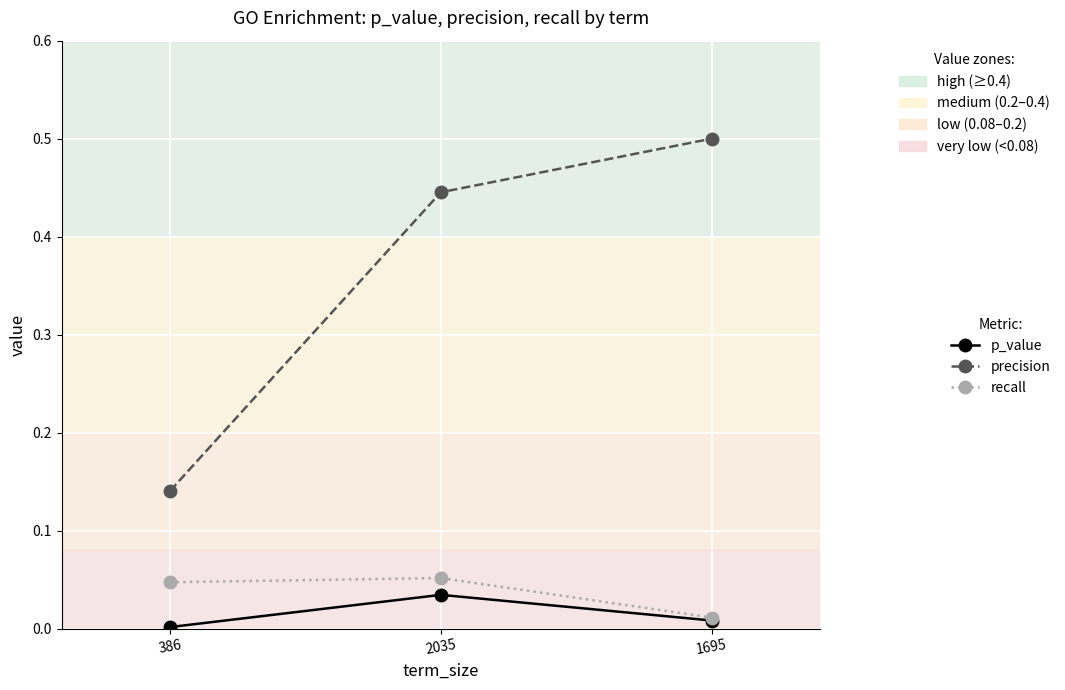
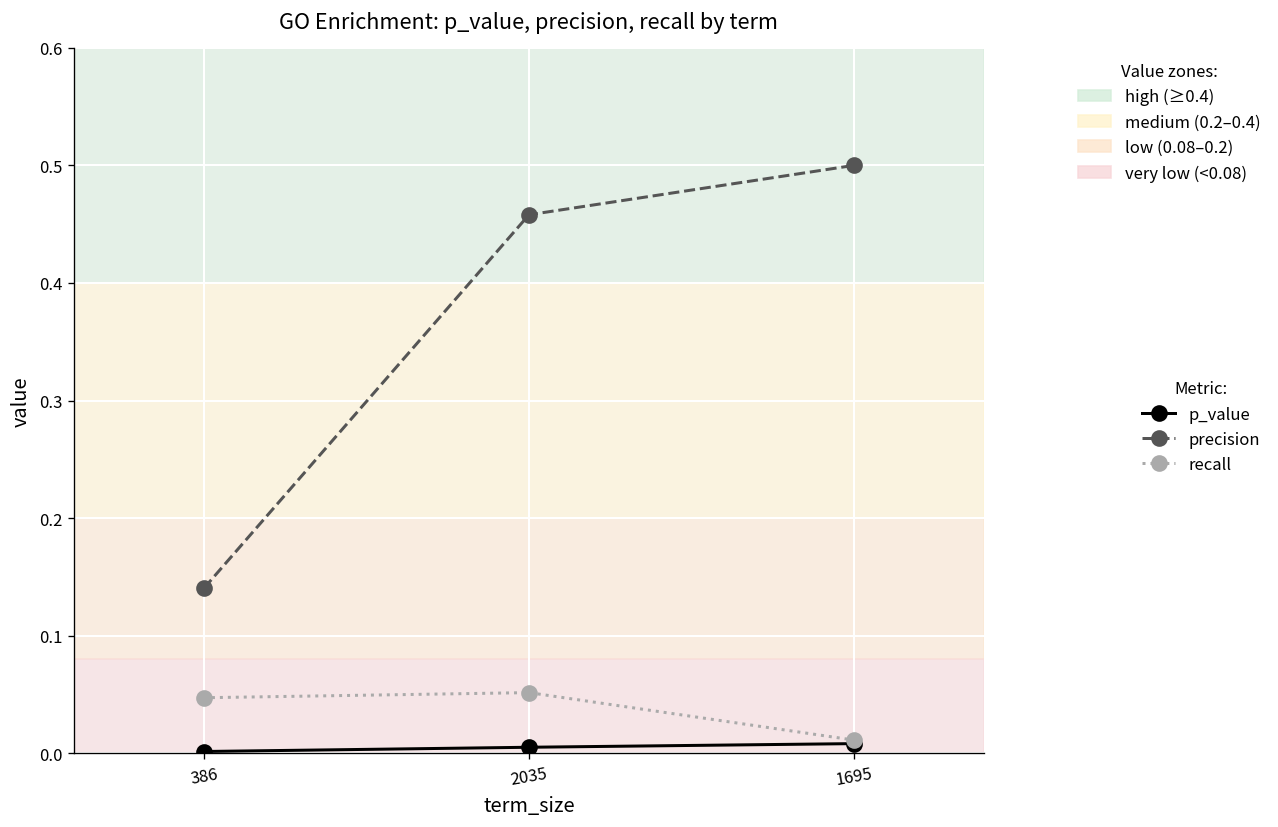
p_value, 2035: 0.03 -> 0.01
precision, 2035: 0.45 -> 0.46
